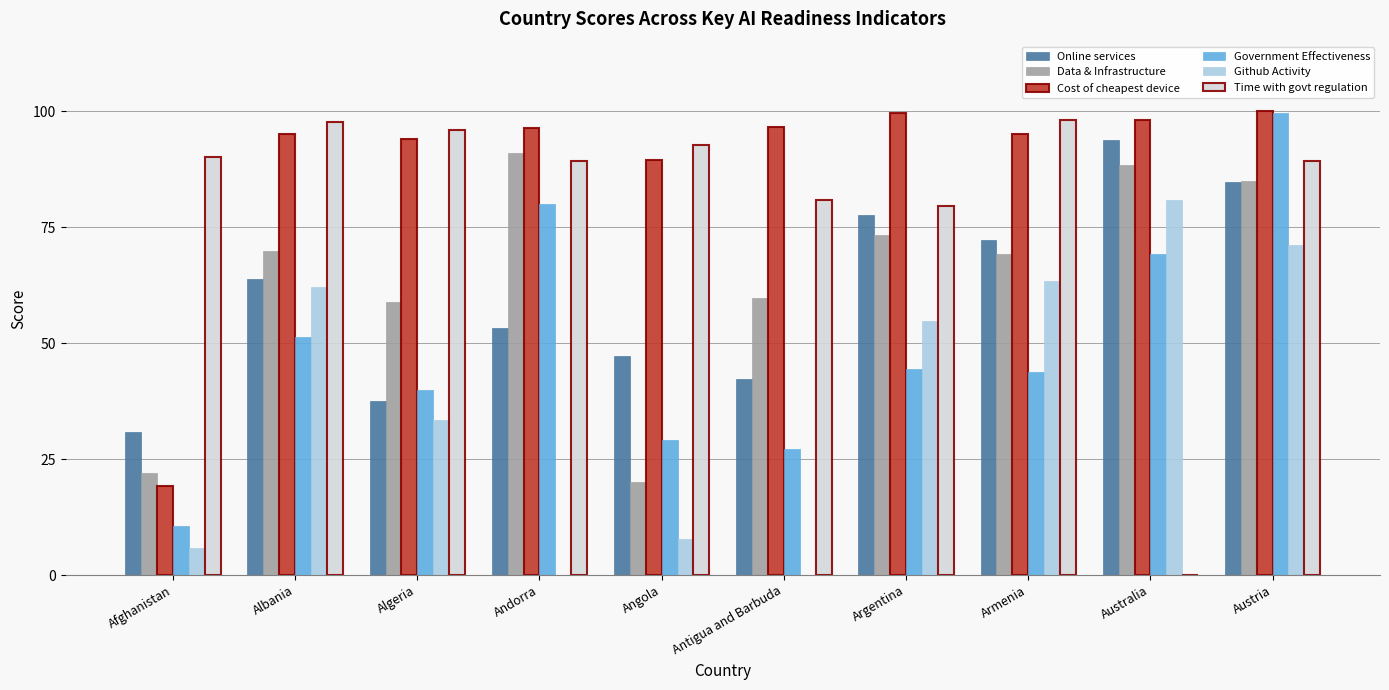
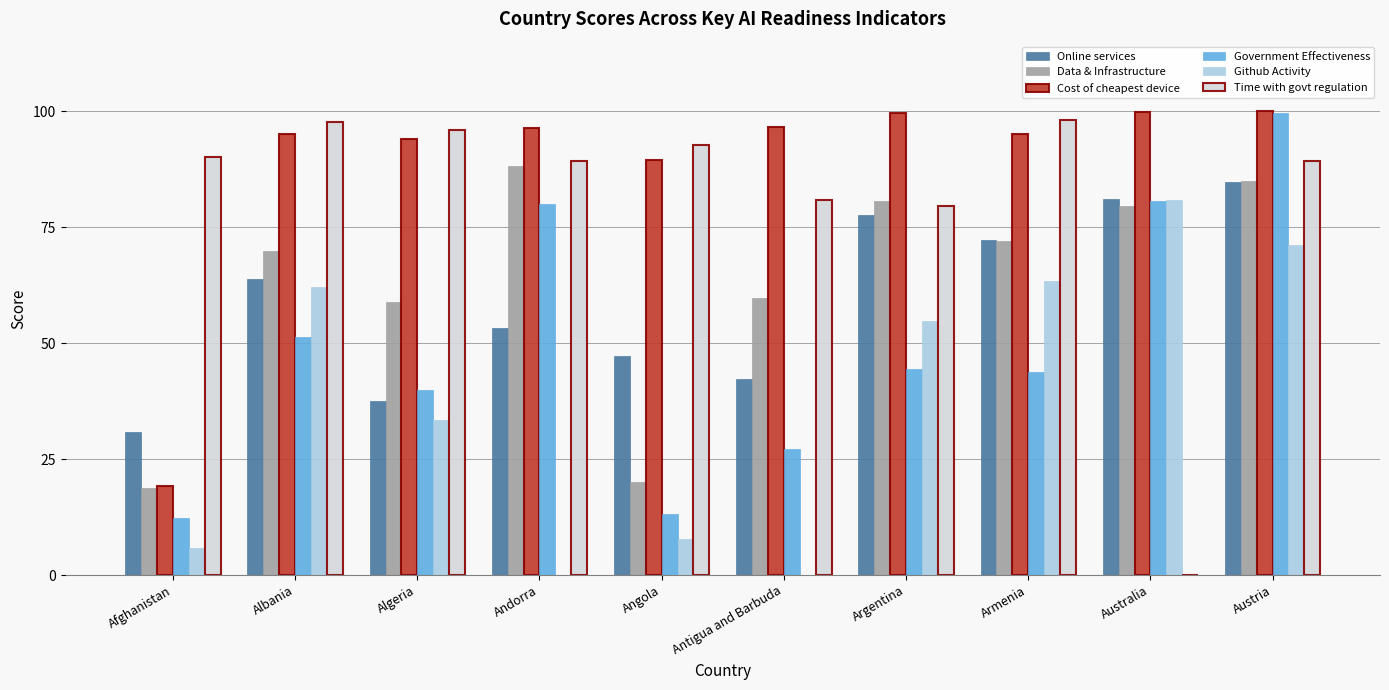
Data & Infrastructure, Afghanistan: 22 -> 19
Government Effectiveness, Afghanistan: 11 -> 12
Data & Infrastructure, Andorra: 91 -> 88
Government Effectiveness, Angola: 29 -> 13
Data & Infrastructure, Argentina: 73 -> 81
Data & Infrastructure, Armenia: 69 -> 72
Online services, Australia: 94 -> 81
Data & Infrastructure, Australia: 88 -> 79
Cost of cheapest device, Australia: 98 -> 100
Government Effectiveness, Australia: 69 -> 81
